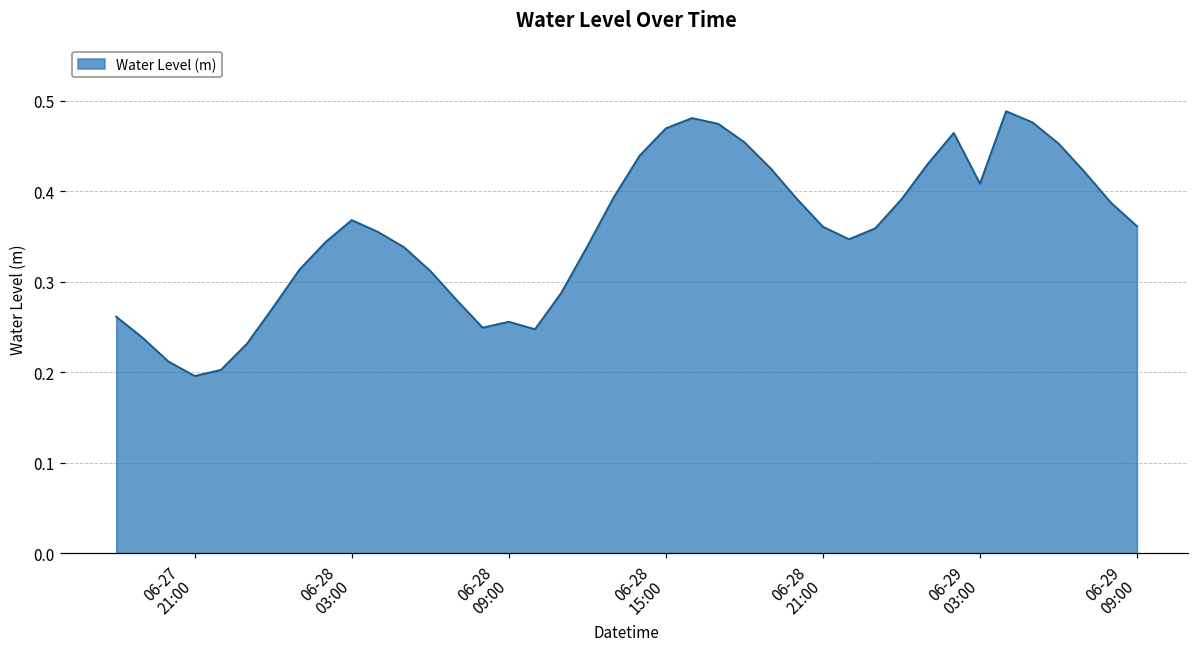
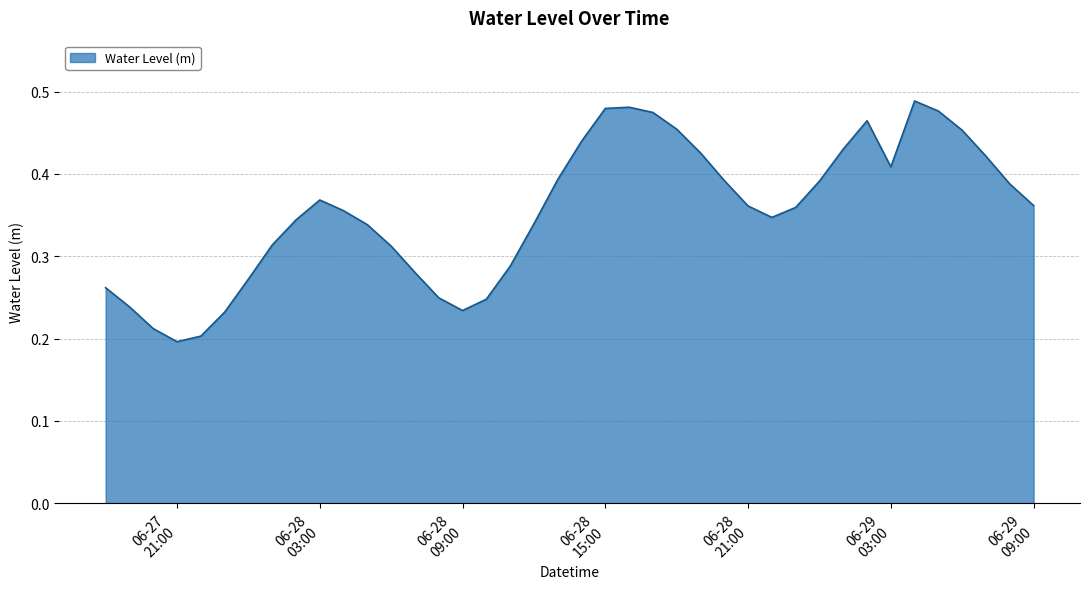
06-28 09:00: 0.26 -> 0.23
06-28 15:00: 0.47 -> 0.48
